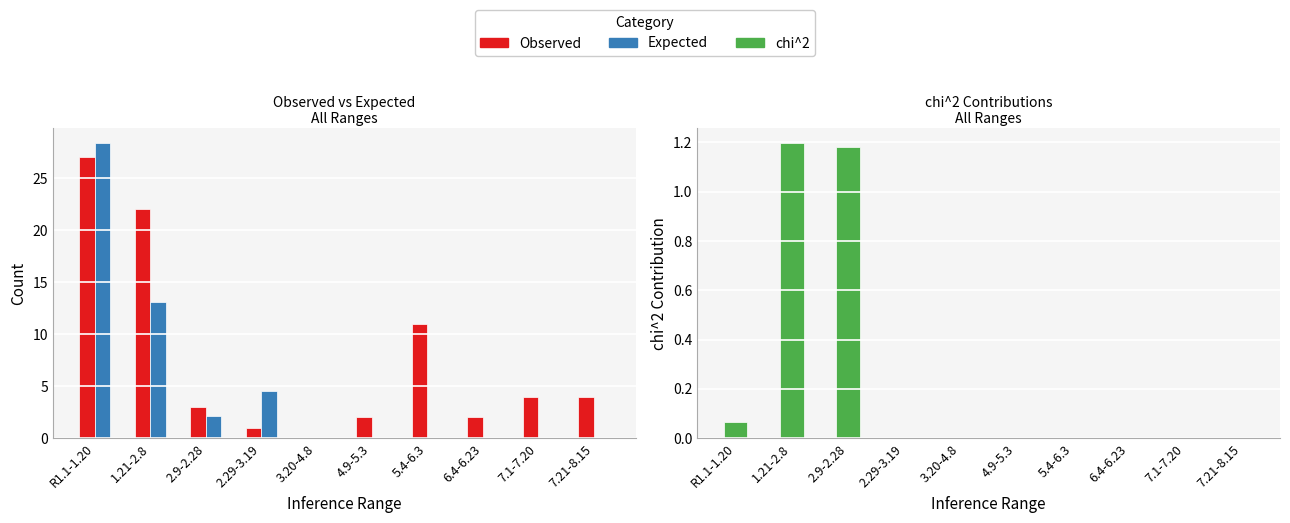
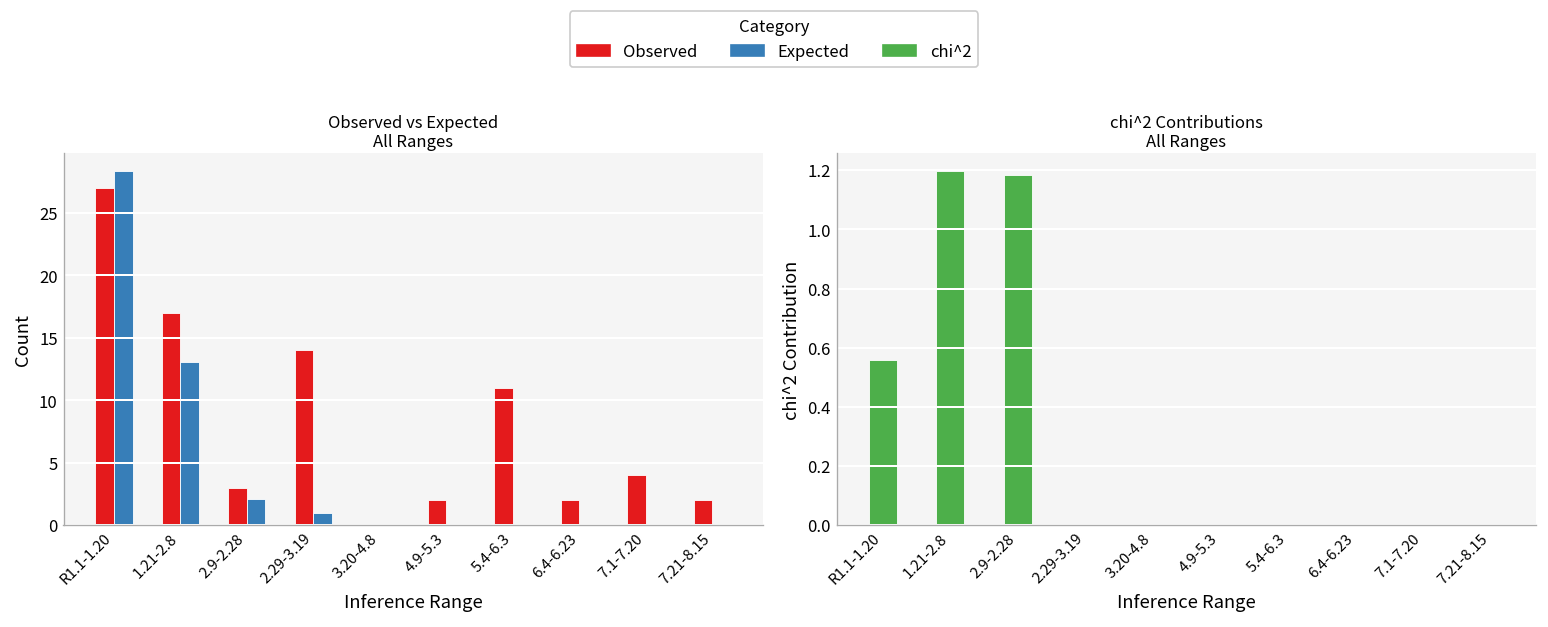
Observed vs Expected All Ranges, Observed, 1.21-2.8: 22 -> 17
Observed vs Expected All Ranges, Observed, 2.29-3.19: 1 -> 14
Observed vs Expected All Ranges, Expected, 2.29-3.19: 4.5 -> 1.0
Observed vs Expected All Ranges, Observed, 7.21-8.15: 4 -> 2
chi^2 Contributions All Ranges, R1.1-1.20: 0.06 -> 0.56
